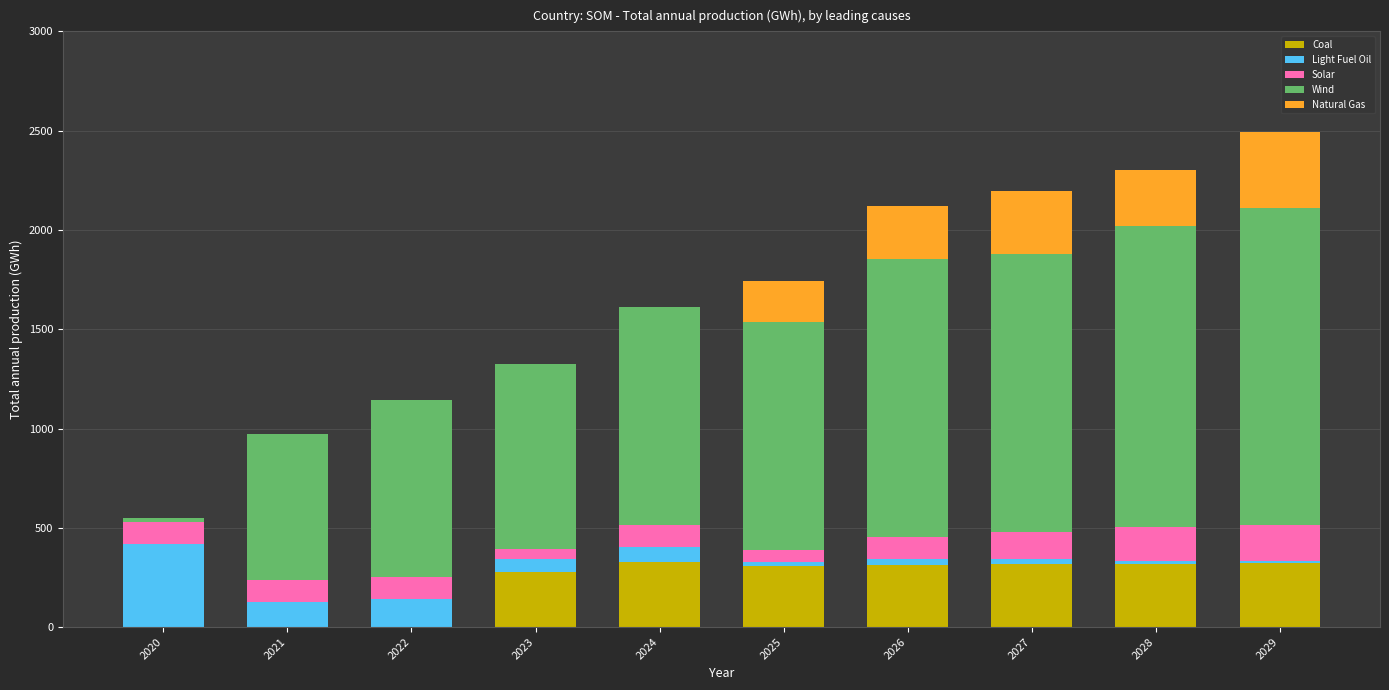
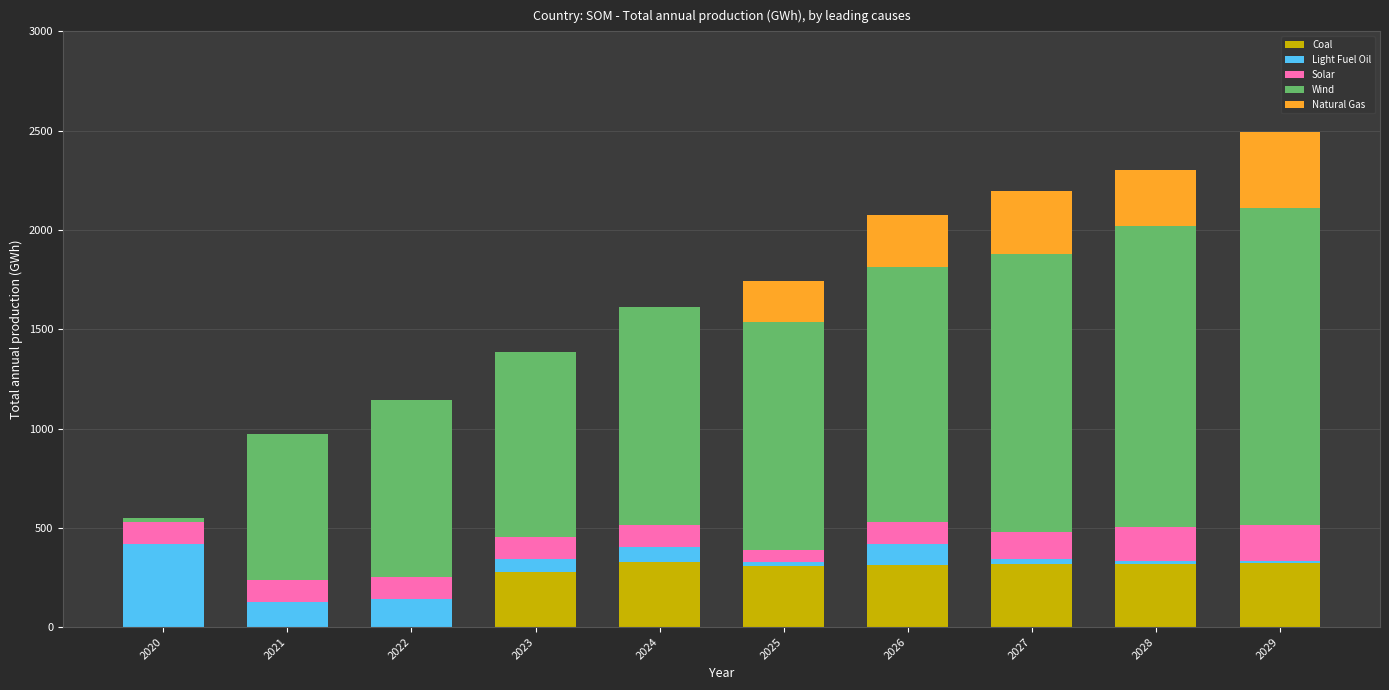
Solar, 2023: 50 -> 110
Light Fuel Oil, 2026: 30 -> 100
Wind, 2026: 1400 -> 1280
